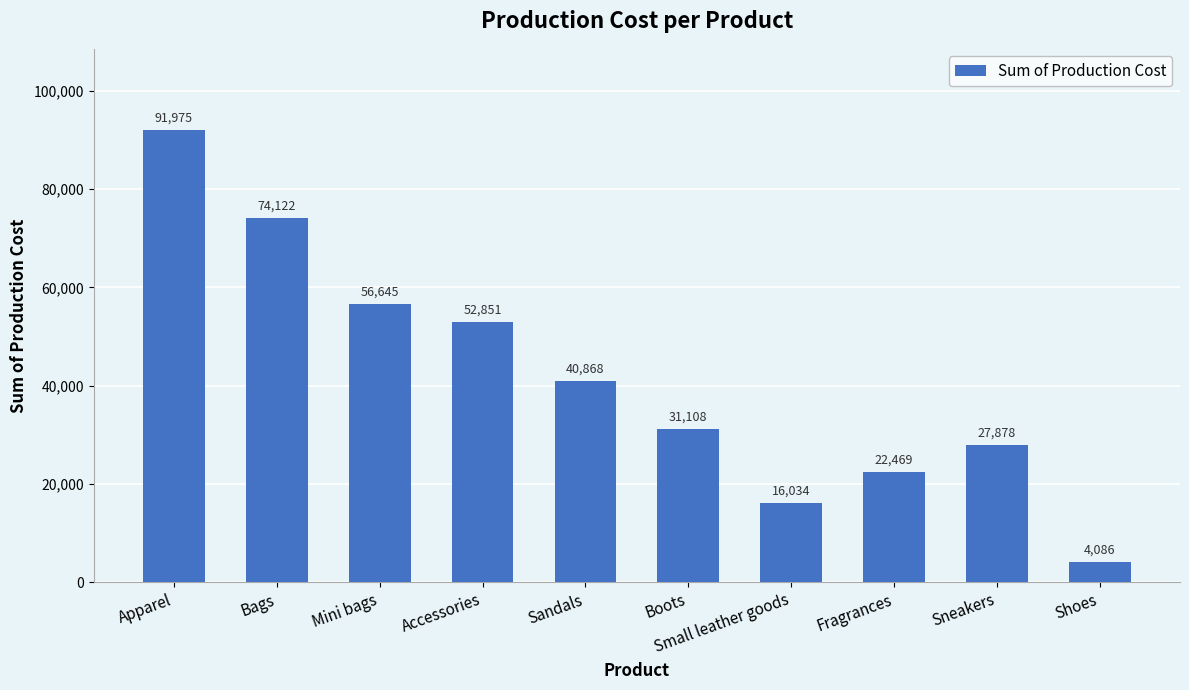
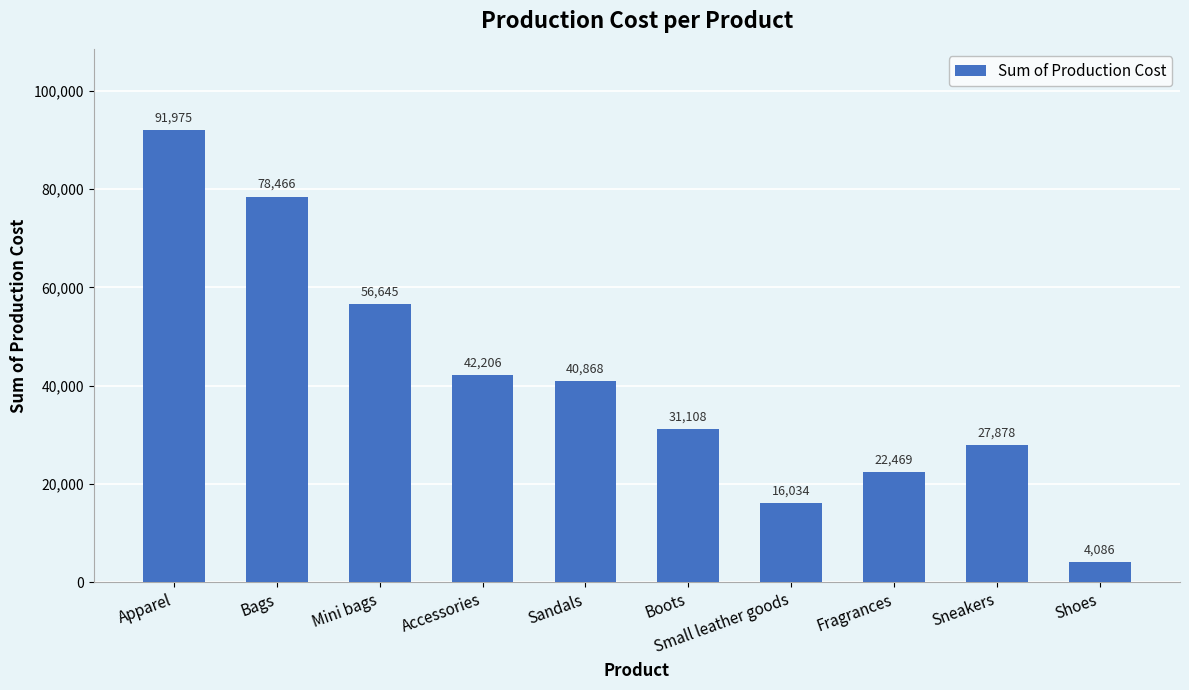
Bags: 74,122 -> 78,466
Accessories: 52,851 -> 42,206
